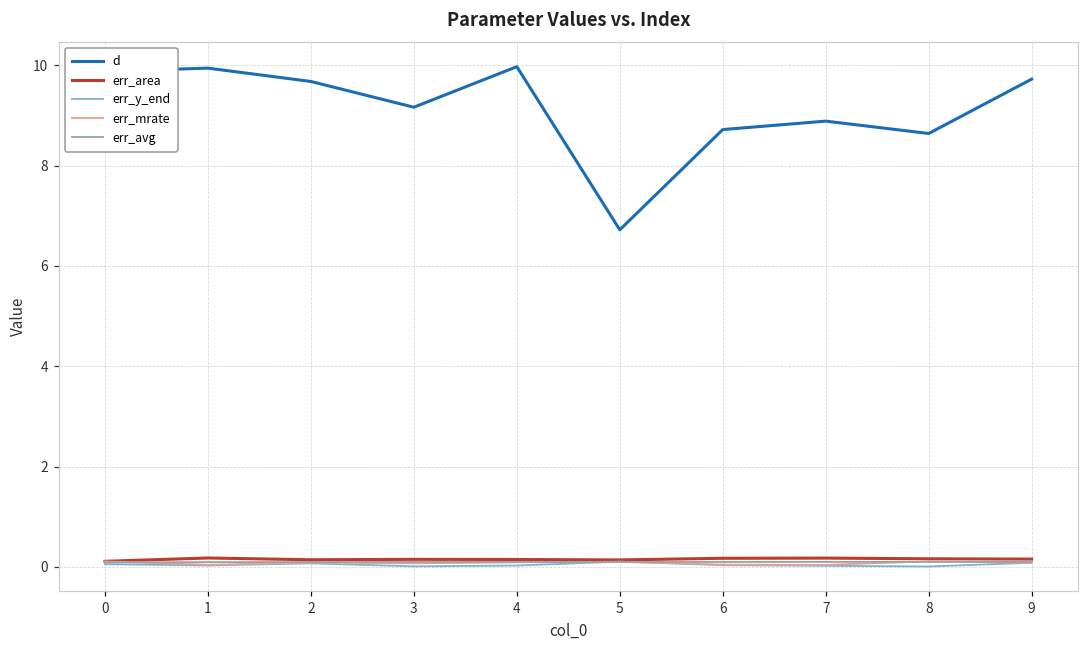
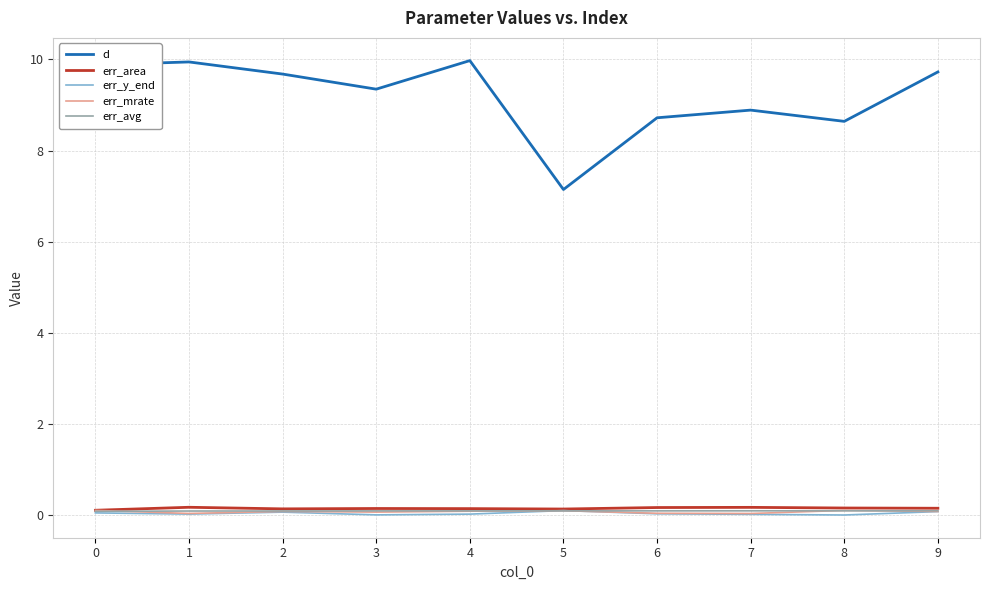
d, 3: 9.2 -> 9.3
d, 5: 6.7 -> 7.1
